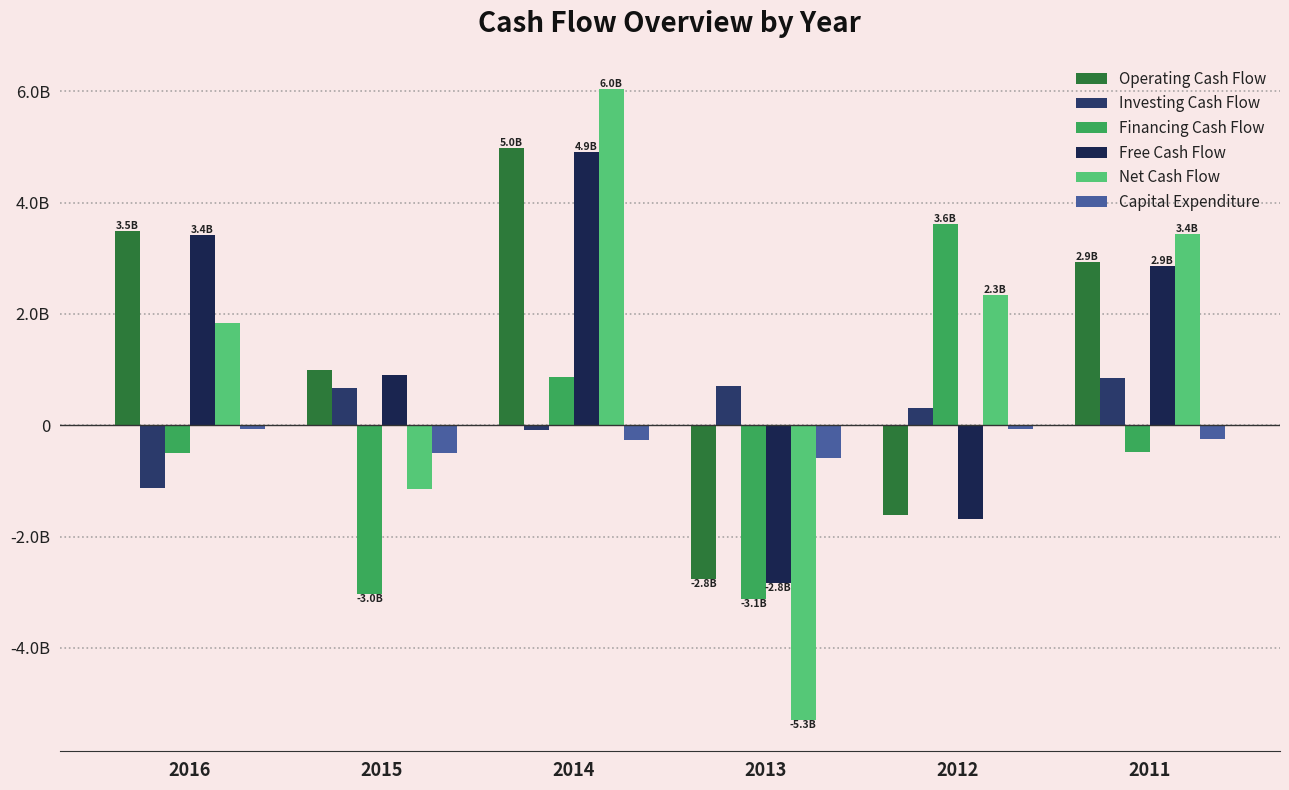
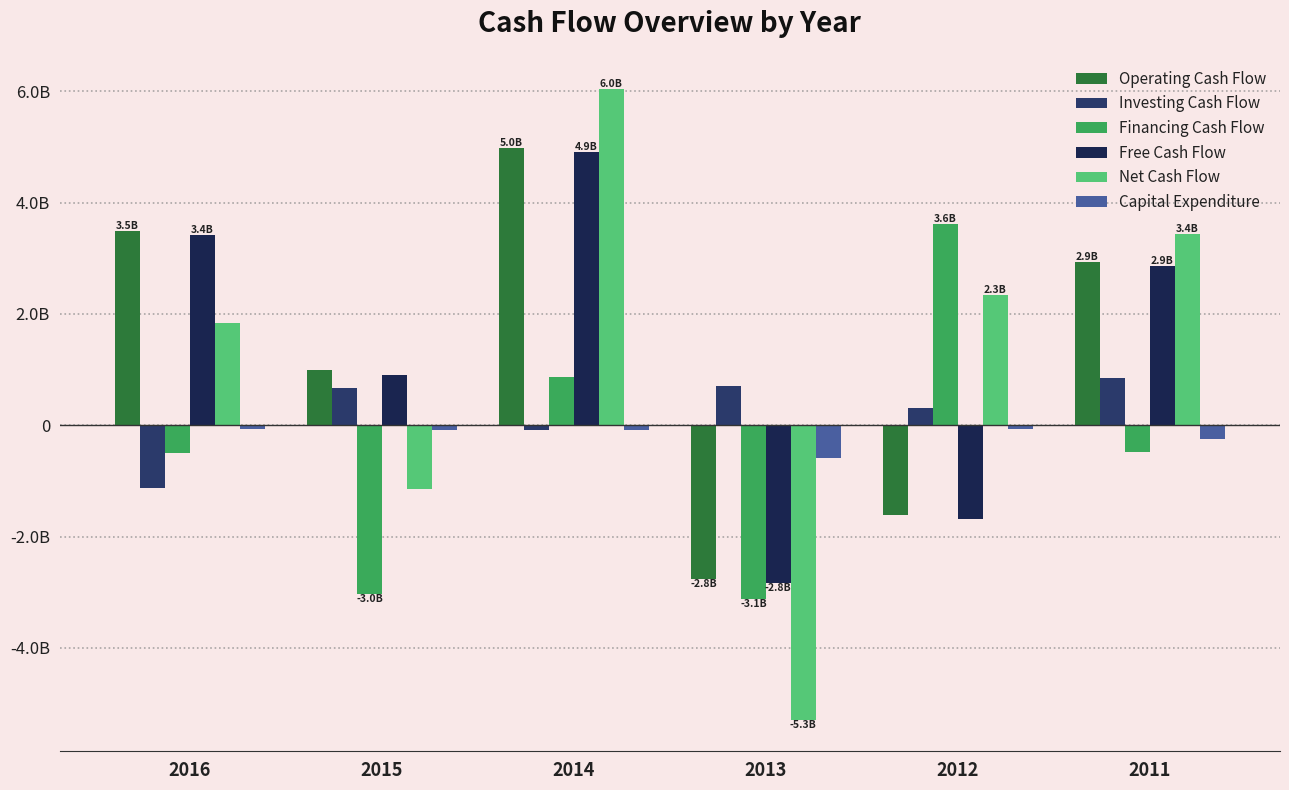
Capital Expenditure, 2015: -500000000 -> -100000000
Capital Expenditure, 2014: -300000000 -> -100000000
